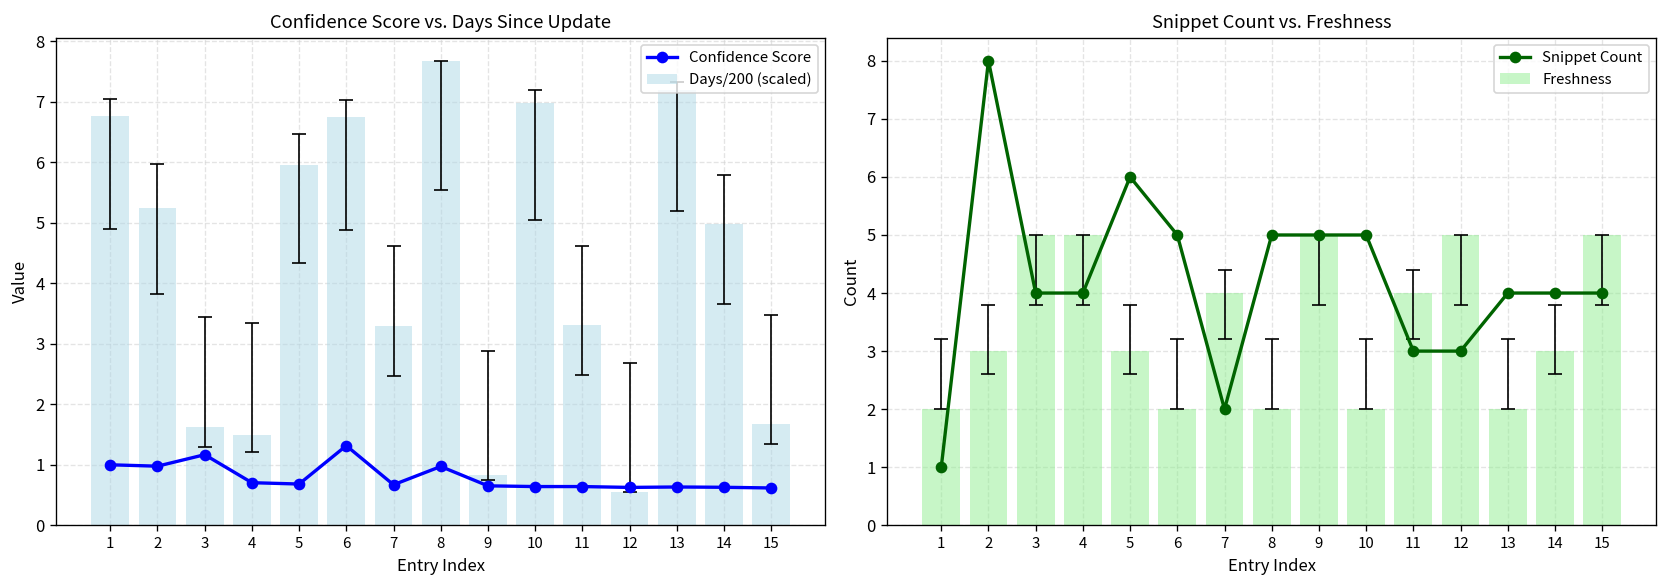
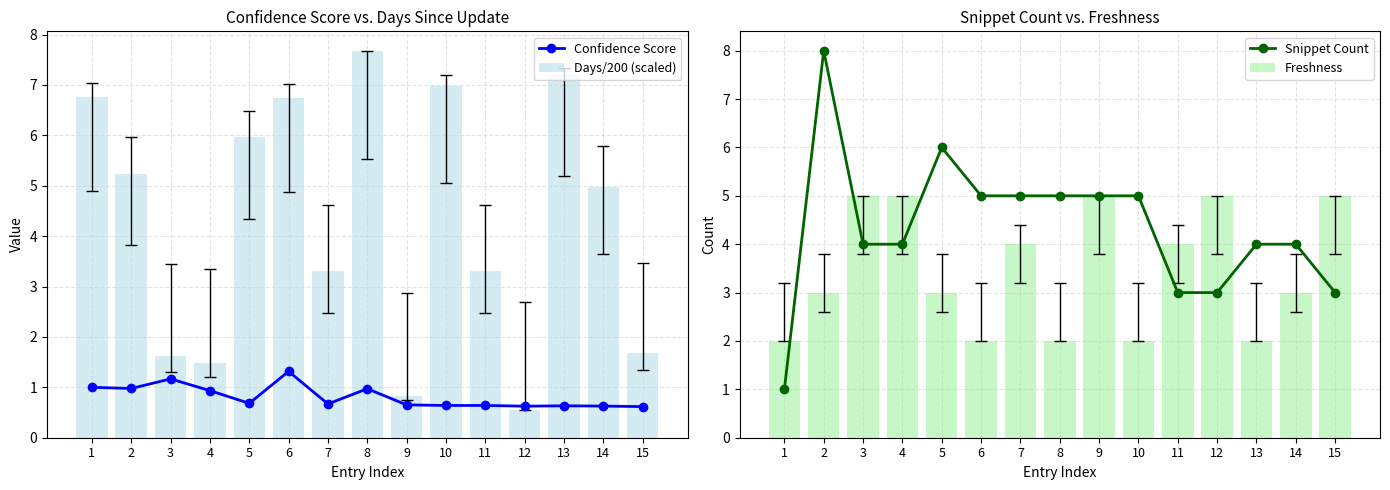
Confidence Score vs. Days Since Update, Confidence Score, 4: 0.7 -> 0.9
Snippet Count vs. Freshness, Snippet Count, 7: 2 -> 5
Snippet Count vs. Freshness, Snippet Count, 15: 4 -> 3
